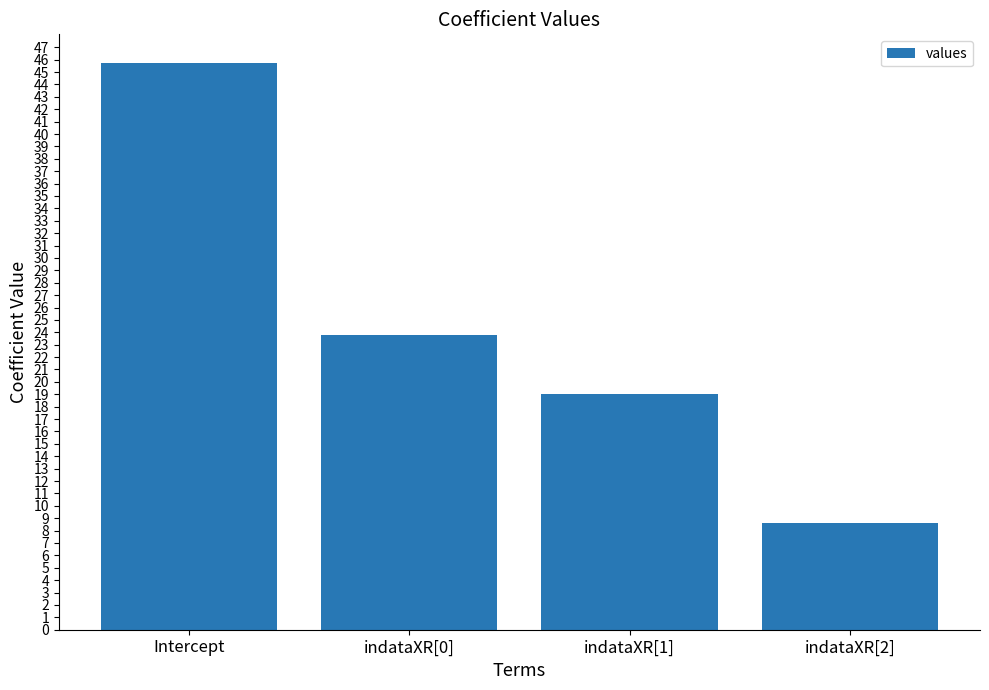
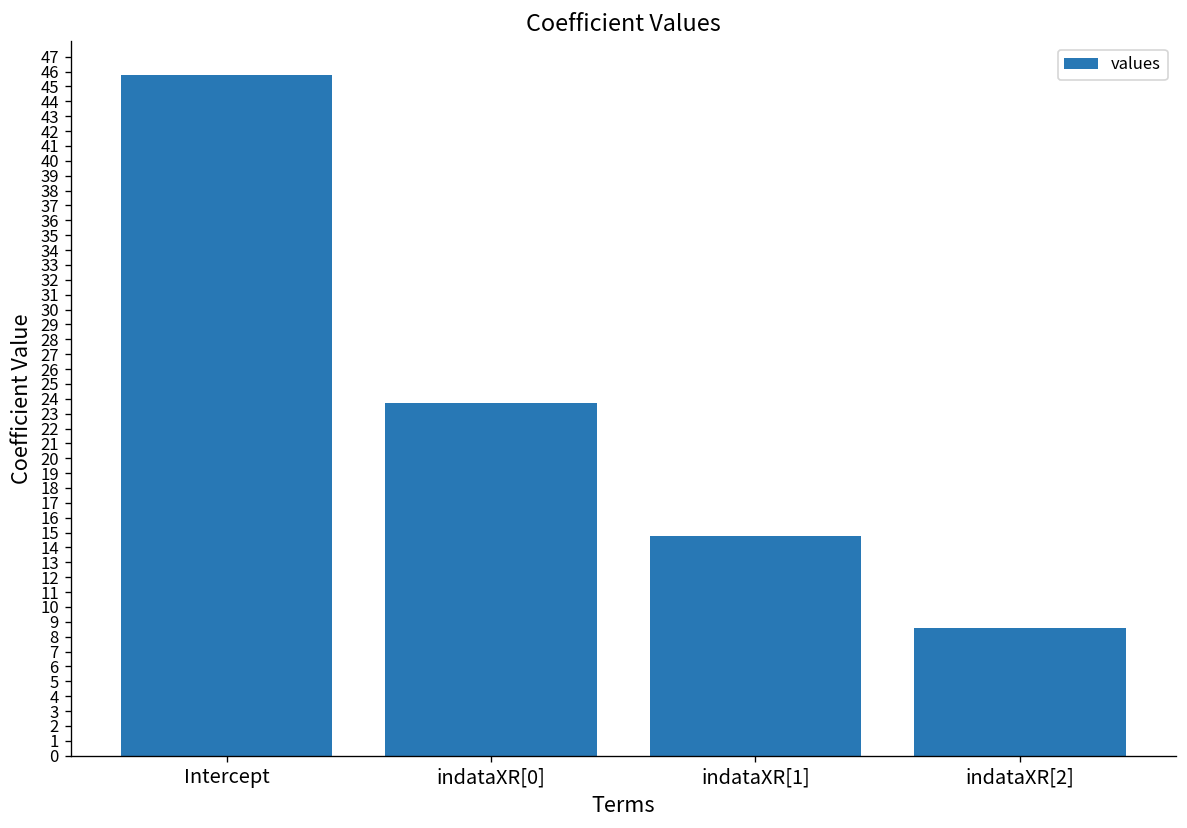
indataXR[1]: 19.1 -> 14.8
